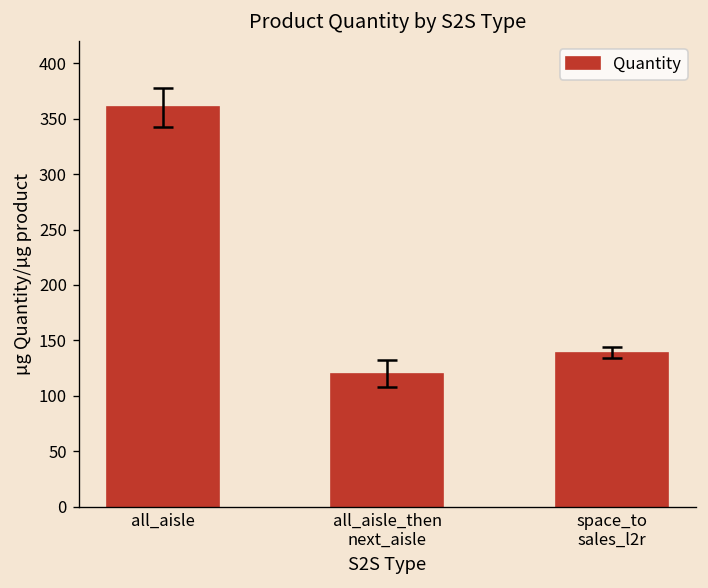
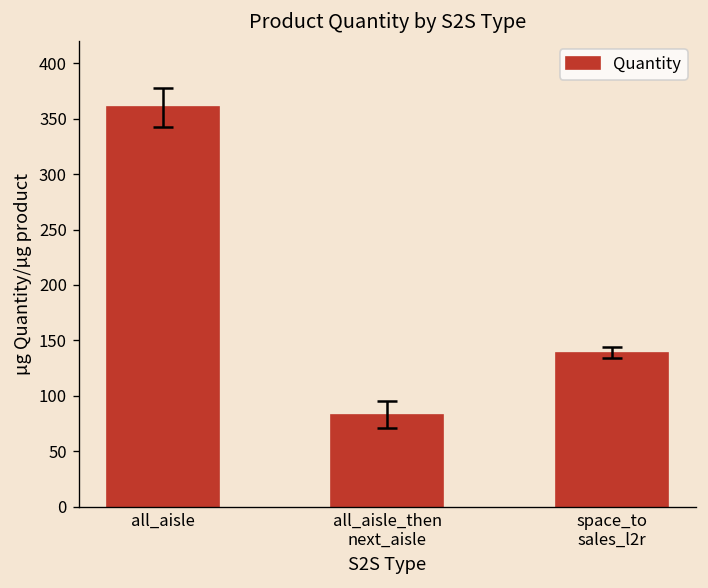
Quantity, all_aisle_then next_aisle: 120 -> 80
